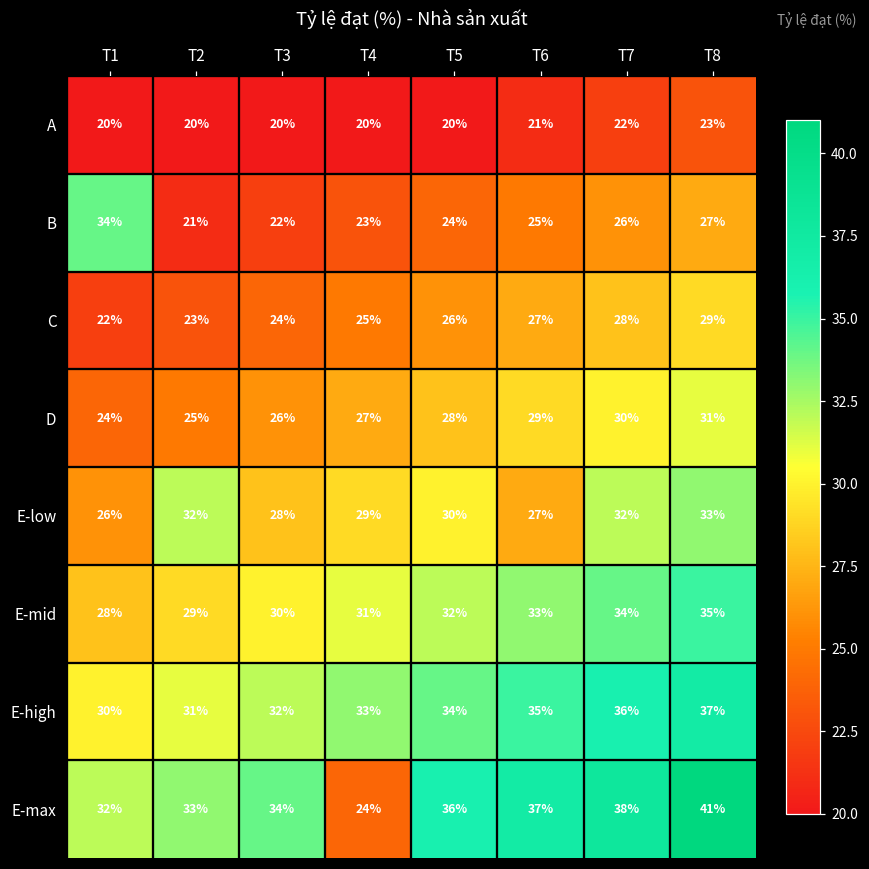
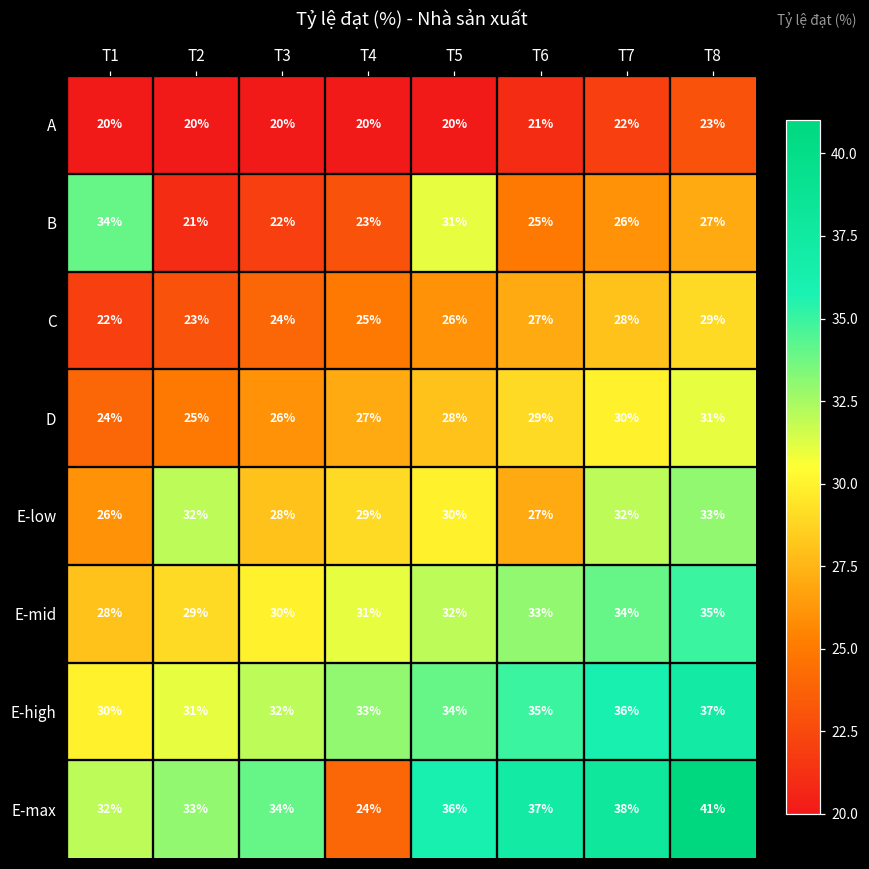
B, T5: 24% -> 31%
